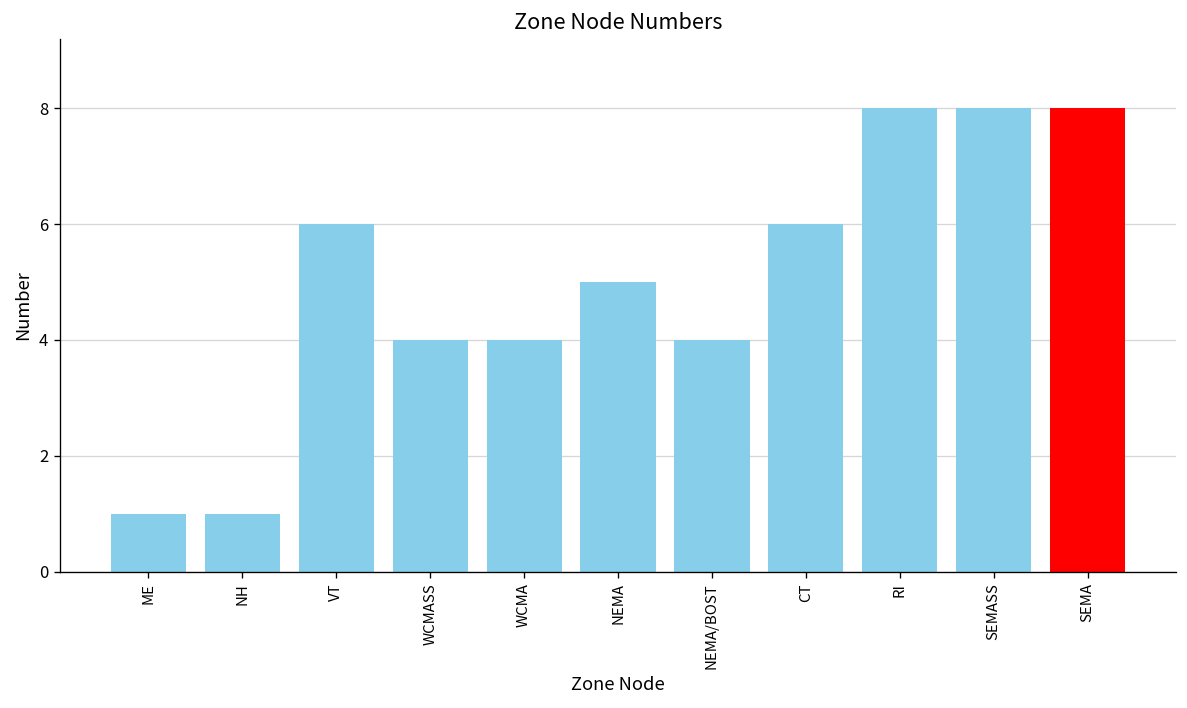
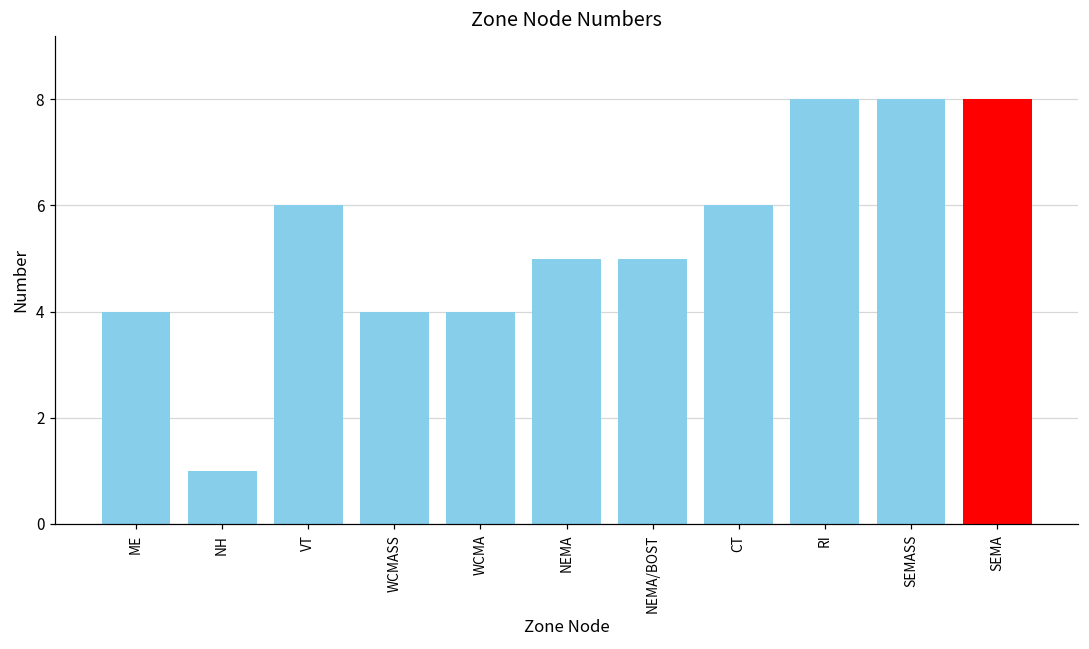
ME: 1 -> 4
NEMA/BOST: 4 -> 5
